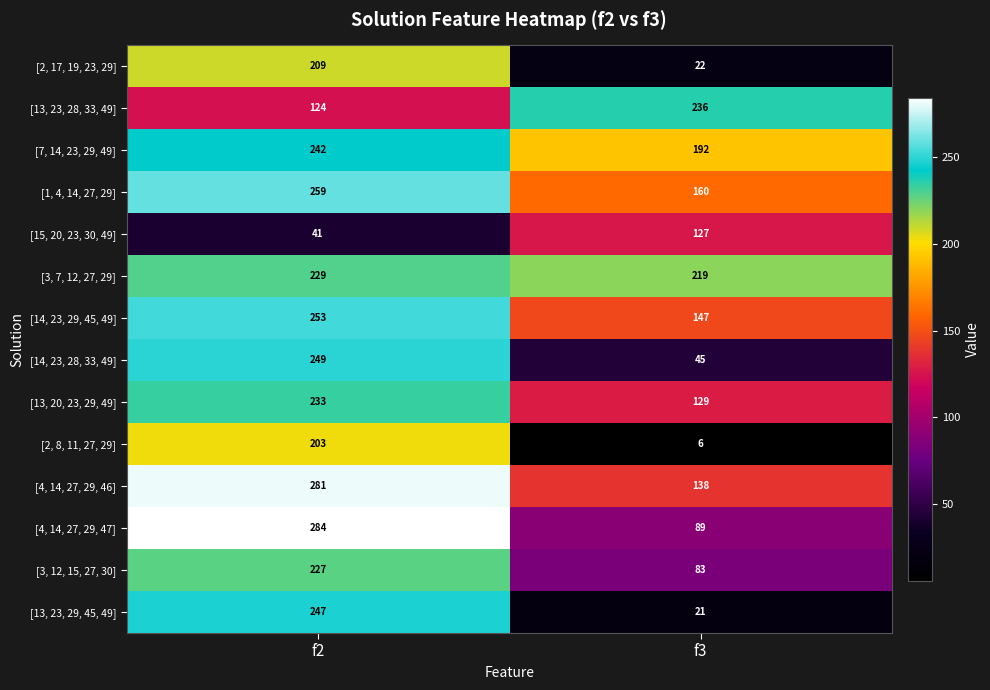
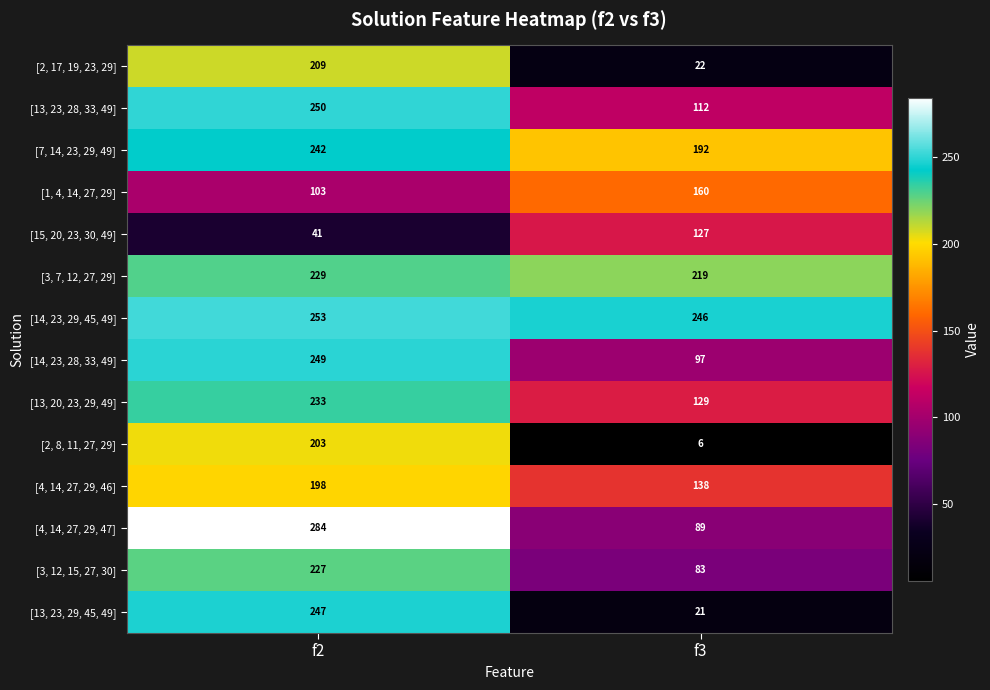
[13, 23, 28, 33, 49], f2: 124 -> 250
[13, 23, 28, 33, 49], f3: 236 -> 112
[1, 4, 14, 27, 29], f2: 259 -> 103
[14, 23, 29, 45, 49], f3: 147 -> 246
[14, 23, 28, 33, 49], f3: 45 -> 97
[4, 14, 27, 29, 46], f2: 281 -> 198
